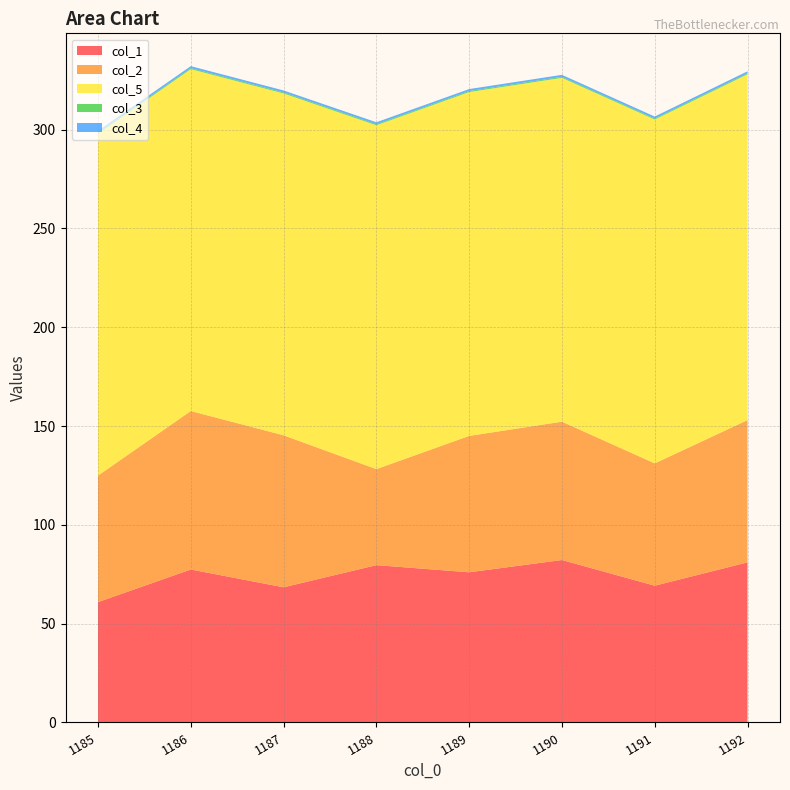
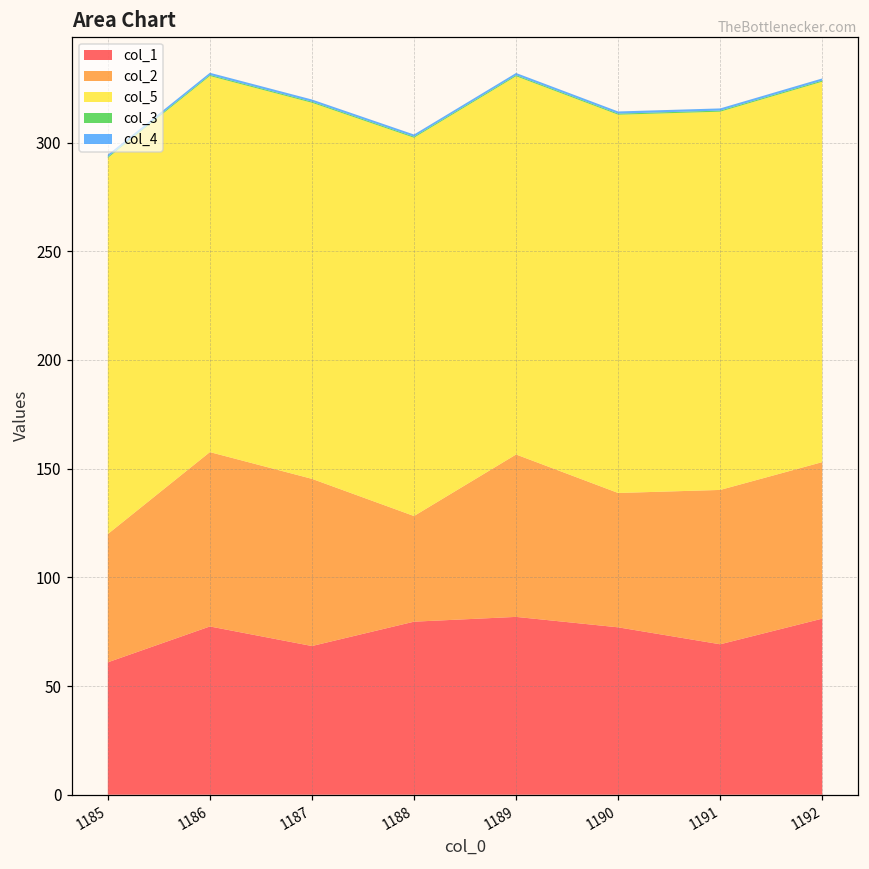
col_2, 1185: 64 -> 59
col_1, 1189: 76 -> 82
col_2, 1189: 69 -> 75
col_1, 1190: 82 -> 77
col_2, 1190: 70 -> 62
col_2, 1191: 62 -> 71
